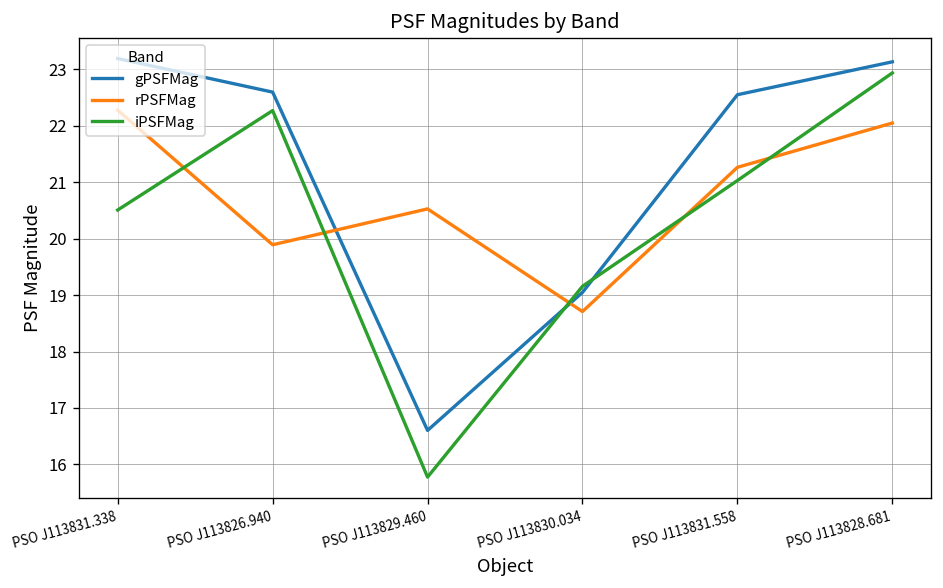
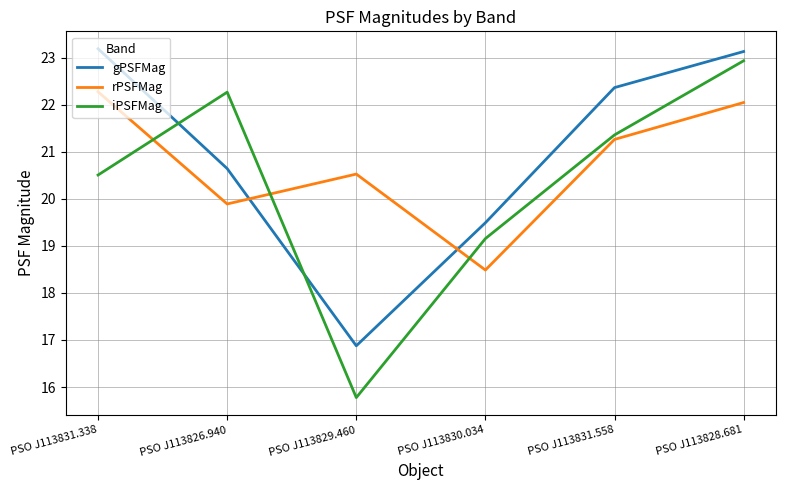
gPSFMag, PSO J113826.940: 22.6 -> 20.6
gPSFMag, PSO J113829.460: 16.6 -> 16.9
gPSFMag, PSO J113830.034: 19.0 -> 19.5
rPSFMag, PSO J113830.034: 18.7 -> 18.5
gPSFMag, PSO J113831.558: 22.5 -> 22.4
iPSFMag, PSO J113831.558: 21.0 -> 21.4
